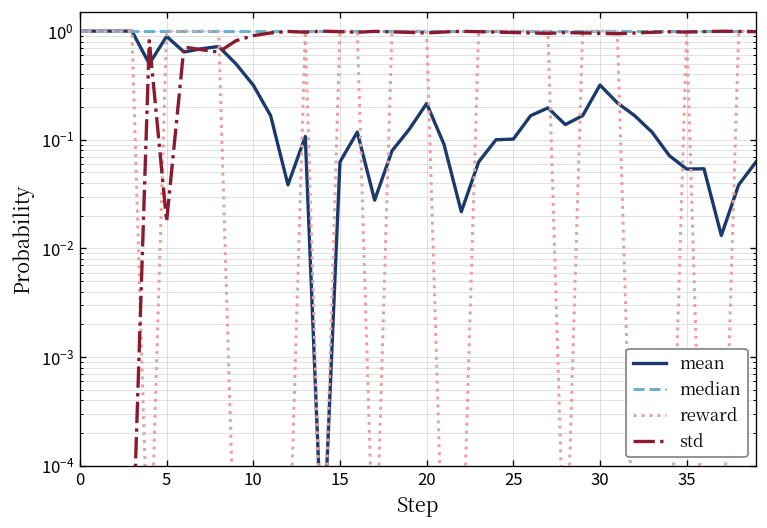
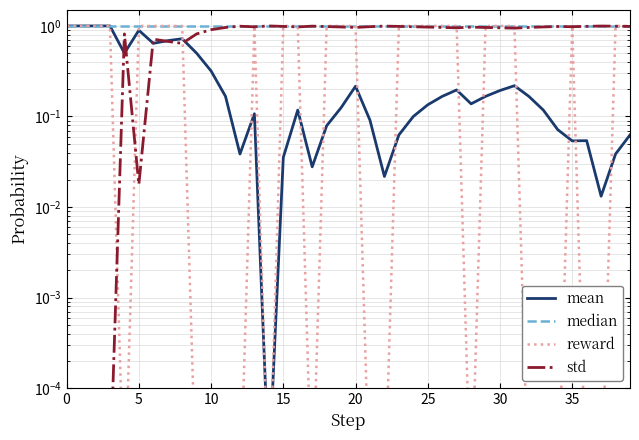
mean, 15: 0.06 -> 0.035
mean, 25: 0.10 -> 0.13
mean, 30: 0.32 -> 0.19
